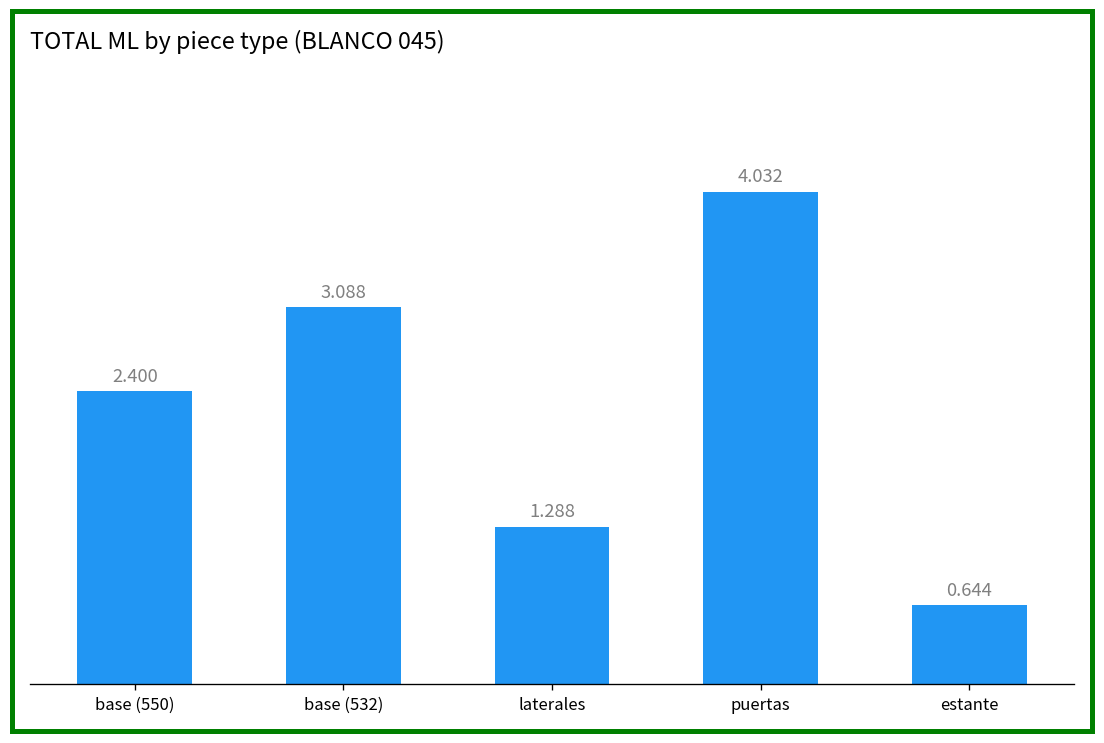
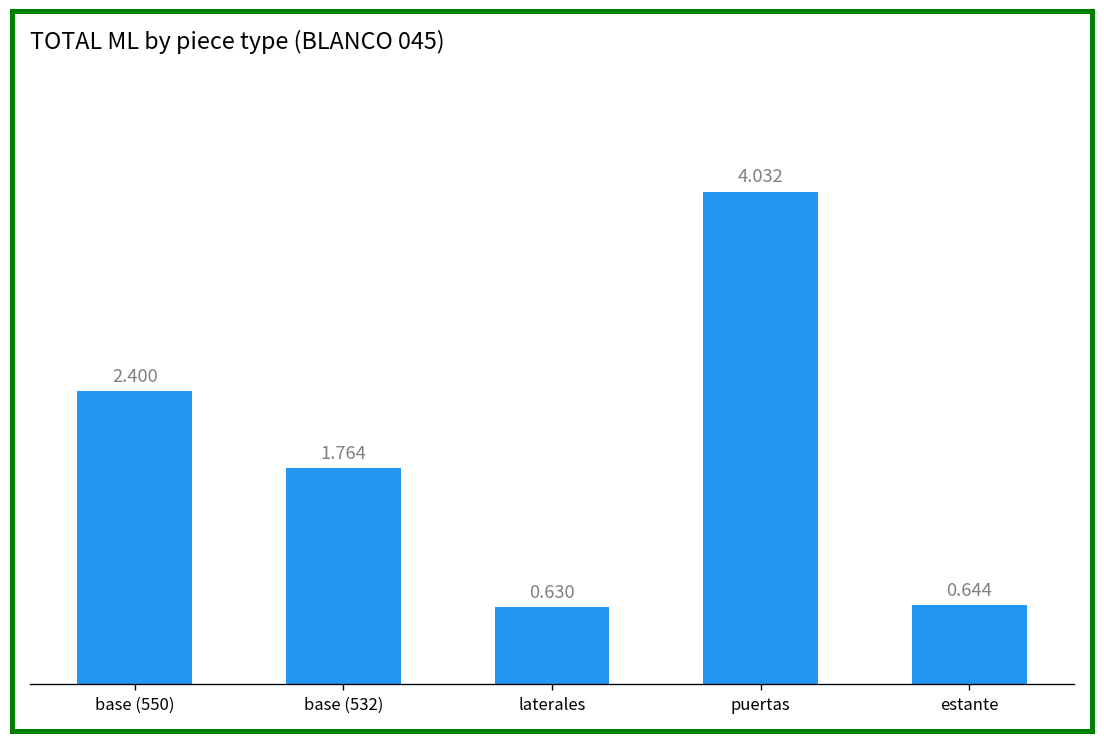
base (532): 3.088 -> 1.764
laterales: 1.288 -> 0.630
